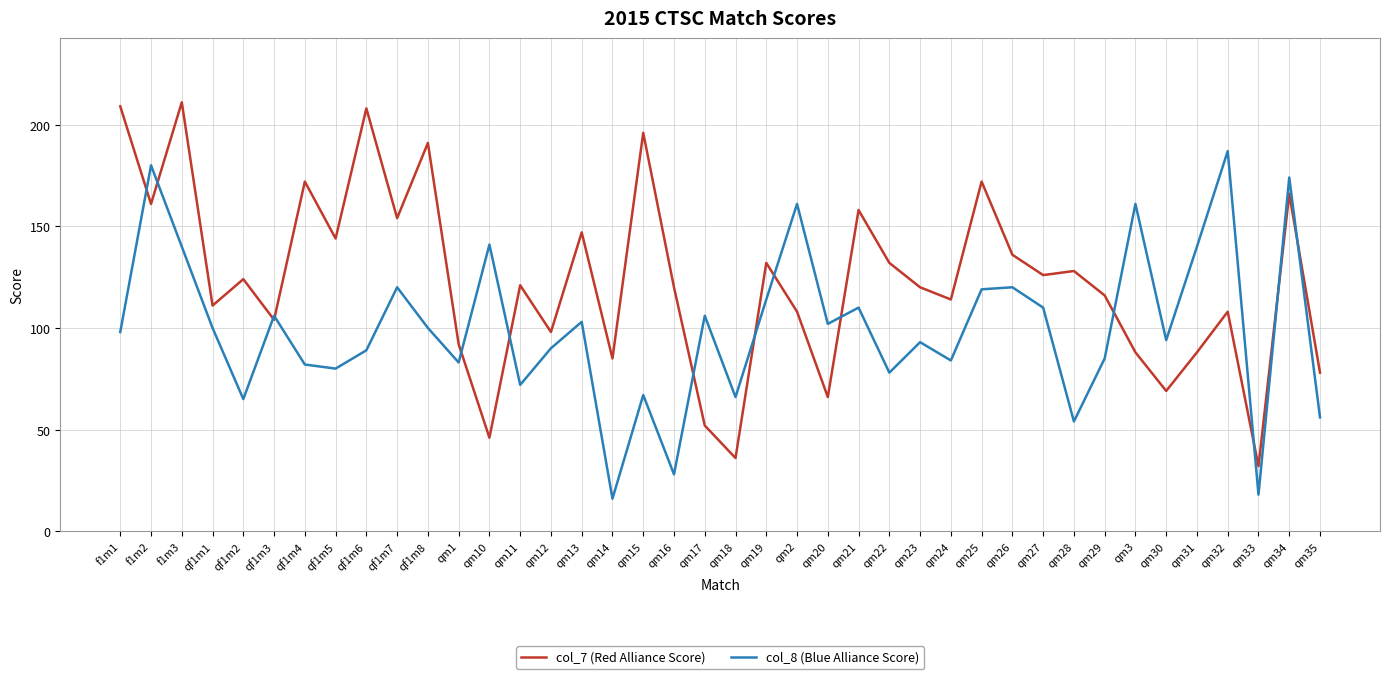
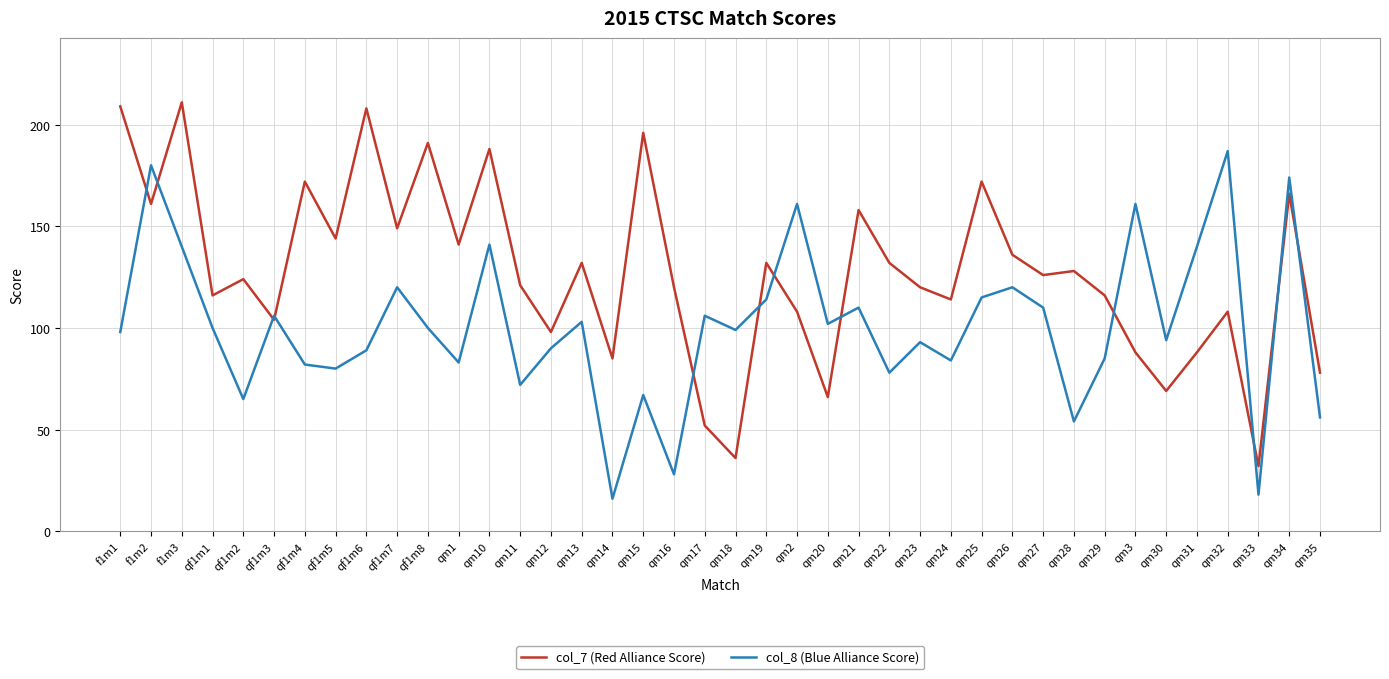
col_7 (Red Alliance Score), qf1m1: 111 -> 116
col_7 (Red Alliance Score), qf1m7: 154 -> 149
col_7 (Red Alliance Score), qm1: 92 -> 141
col_7 (Red Alliance Score), qm10: 46 -> 188
col_7 (Red Alliance Score), qm13: 147 -> 132
col_8 (Blue Alliance Score), qm18: 66 -> 99
col_8 (Blue Alliance Score), qm25: 119 -> 115
